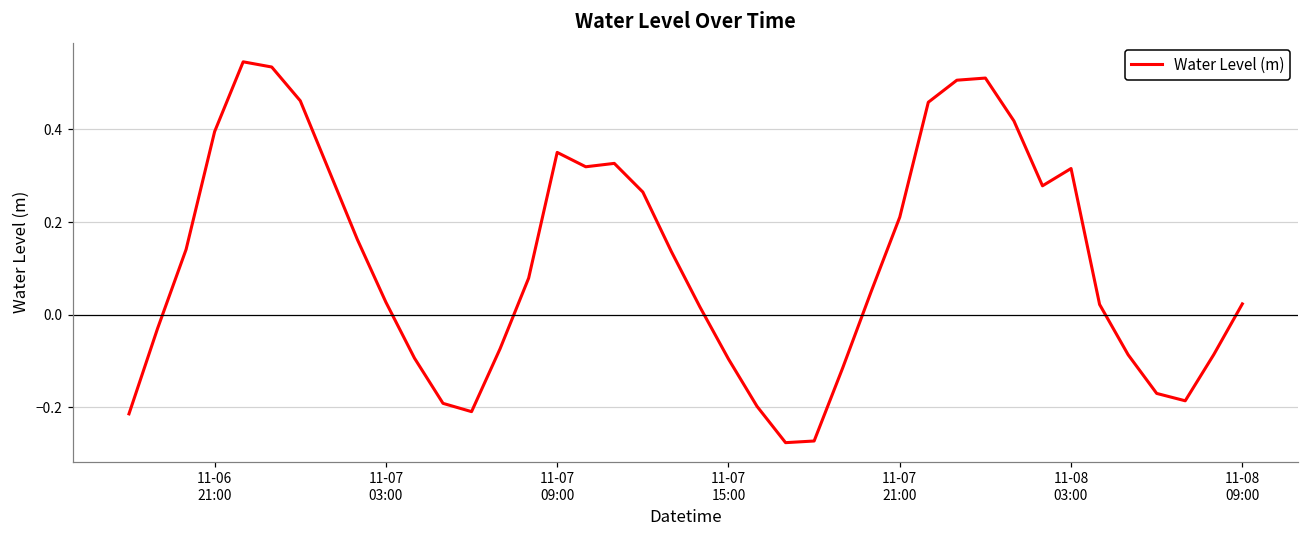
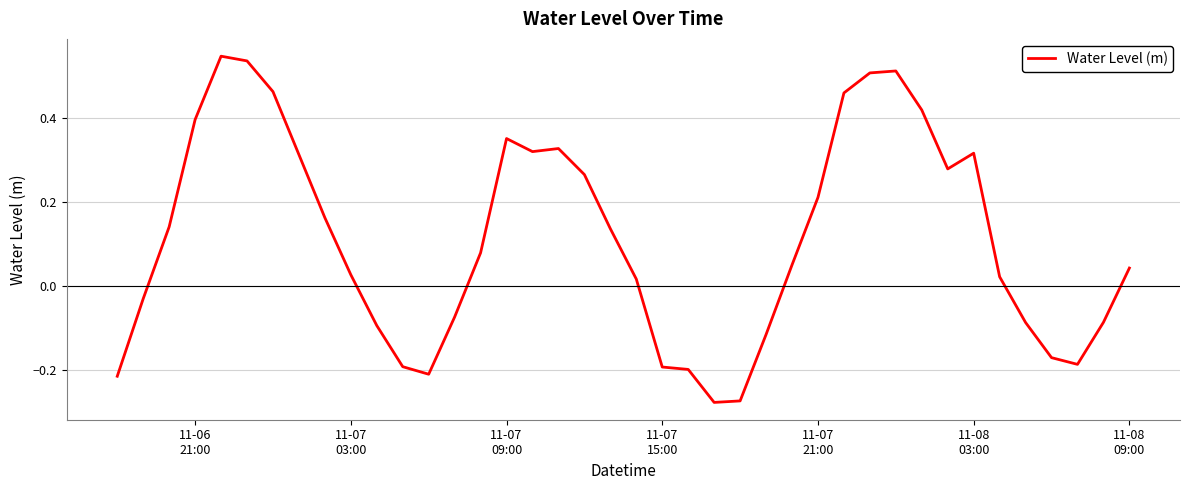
11-07 15:00: -0.10 -> -0.19
11-08 09:00: 0.02 -> 0.04
